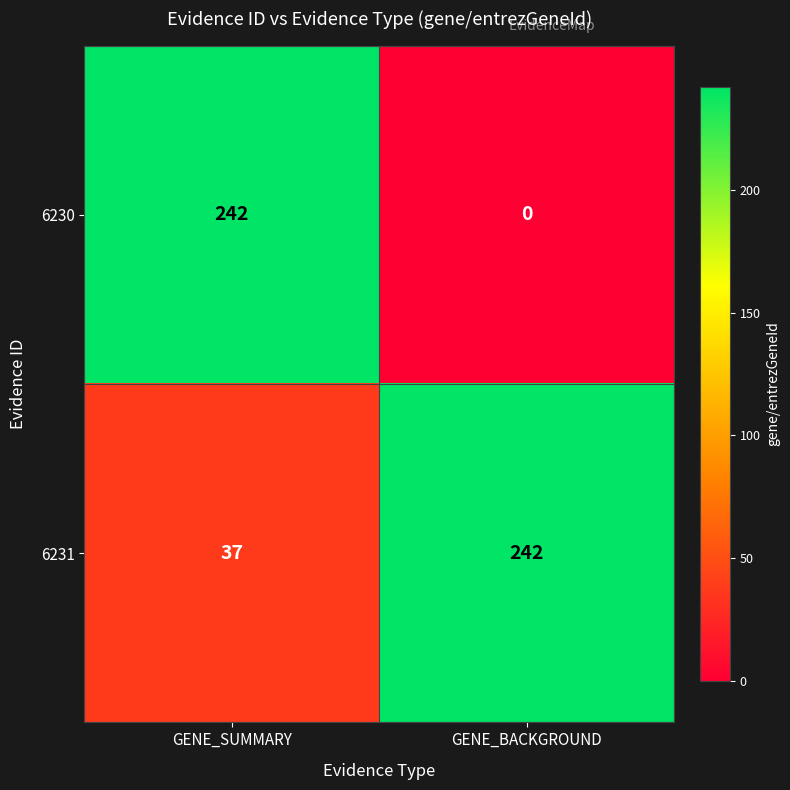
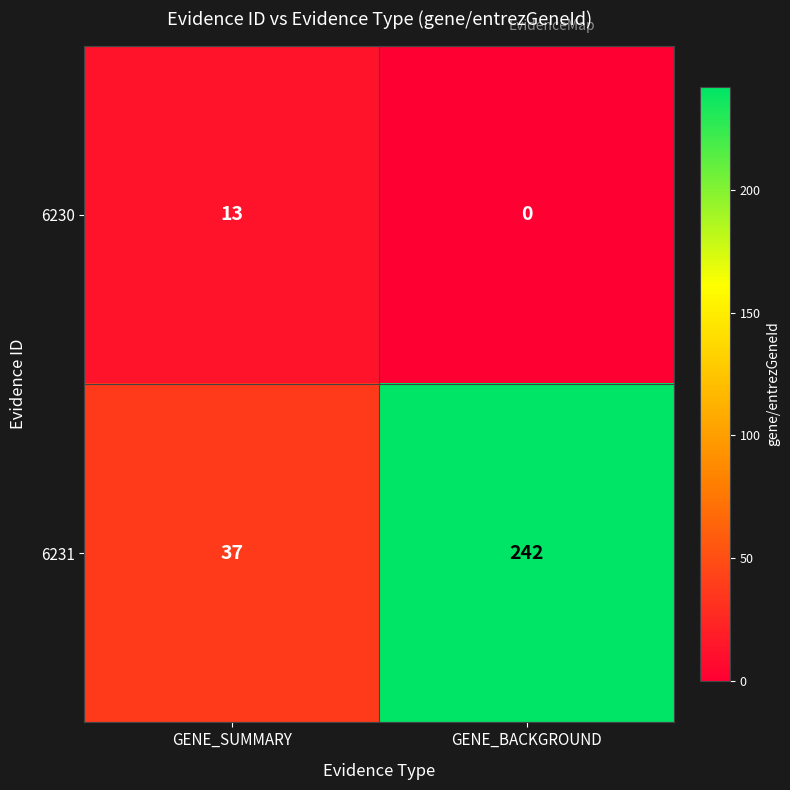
6230, GENE_SUMMARY: 242 -> 13
